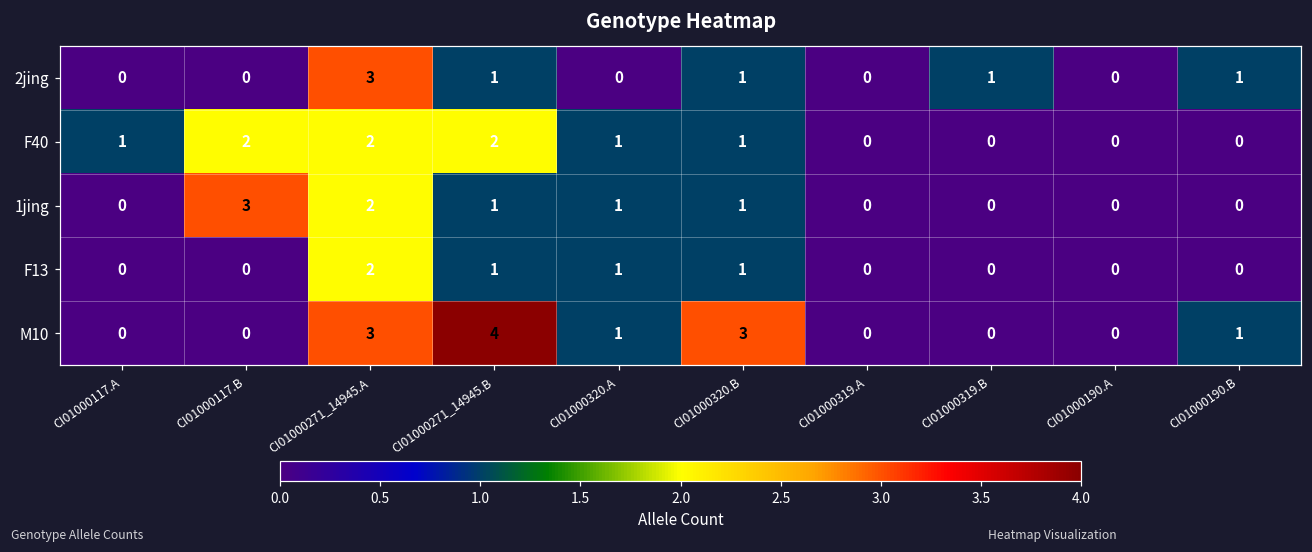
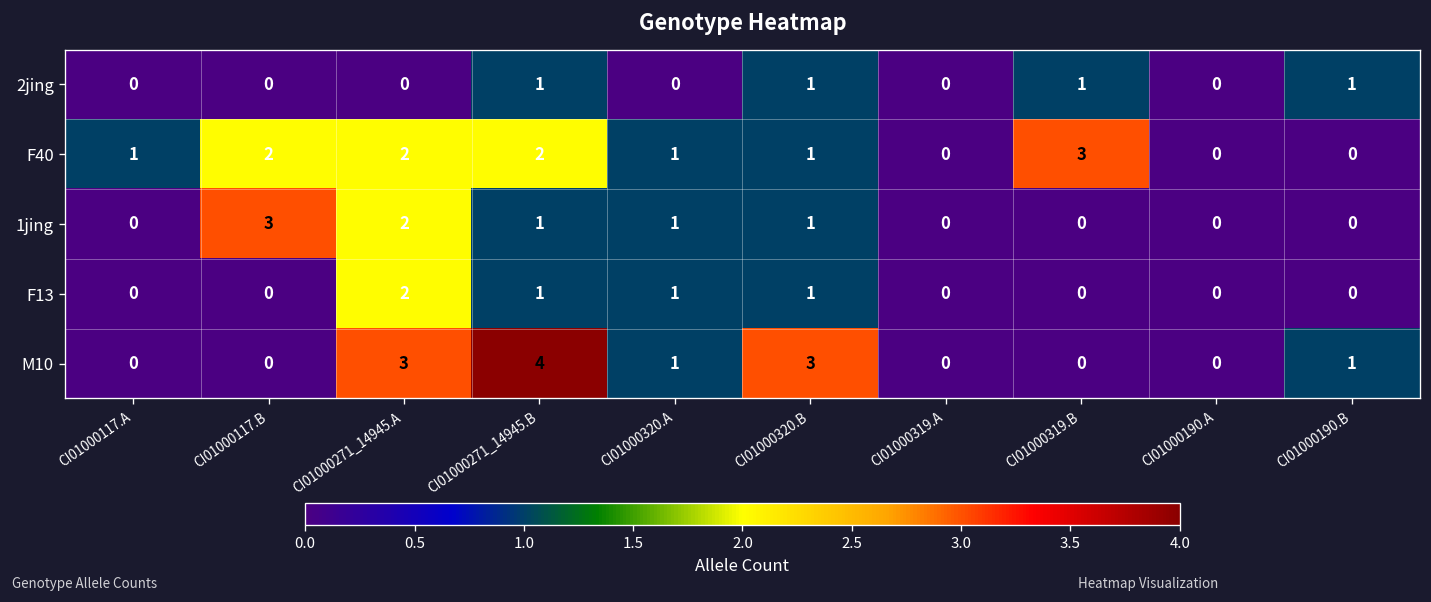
2jing, CI01000271_14945.A: 3 -> 0
F40, CI01000319.B: 0 -> 3
